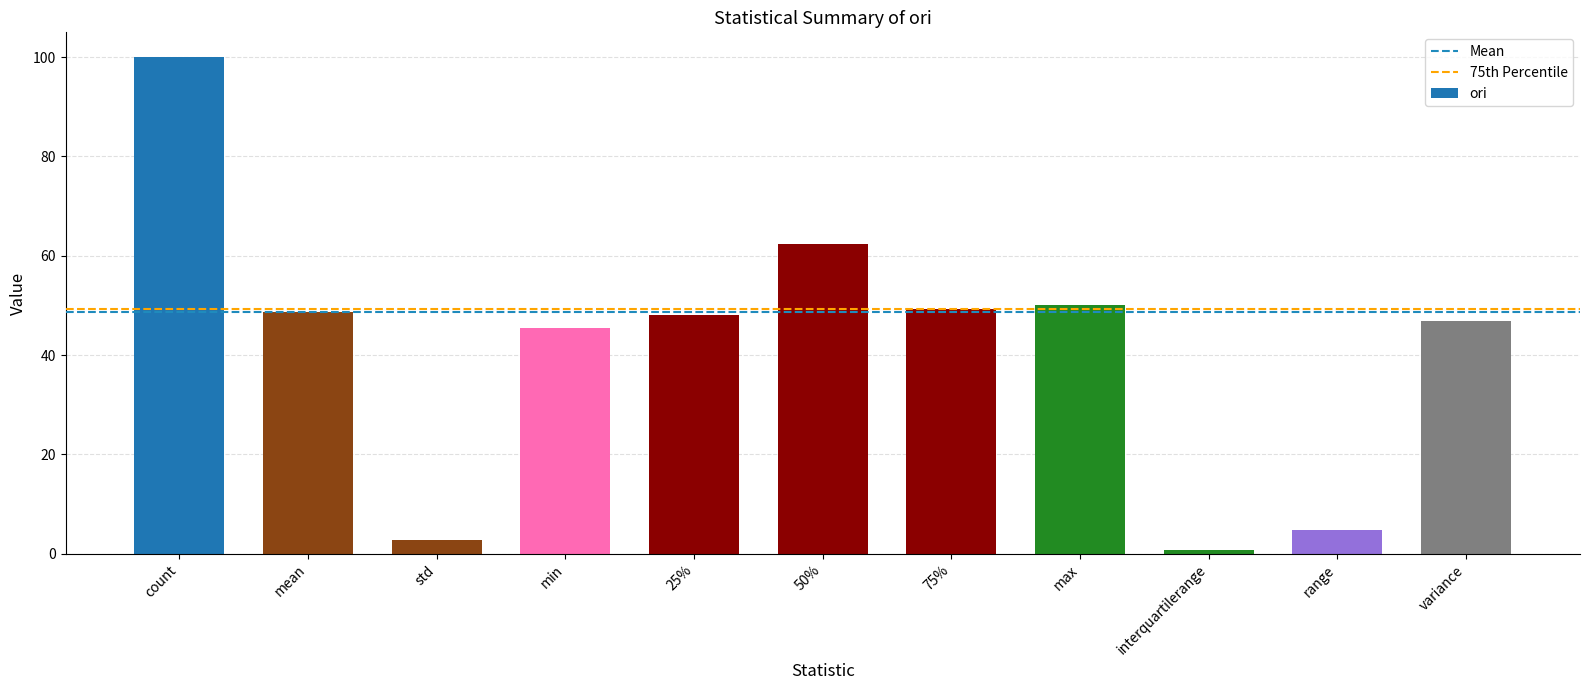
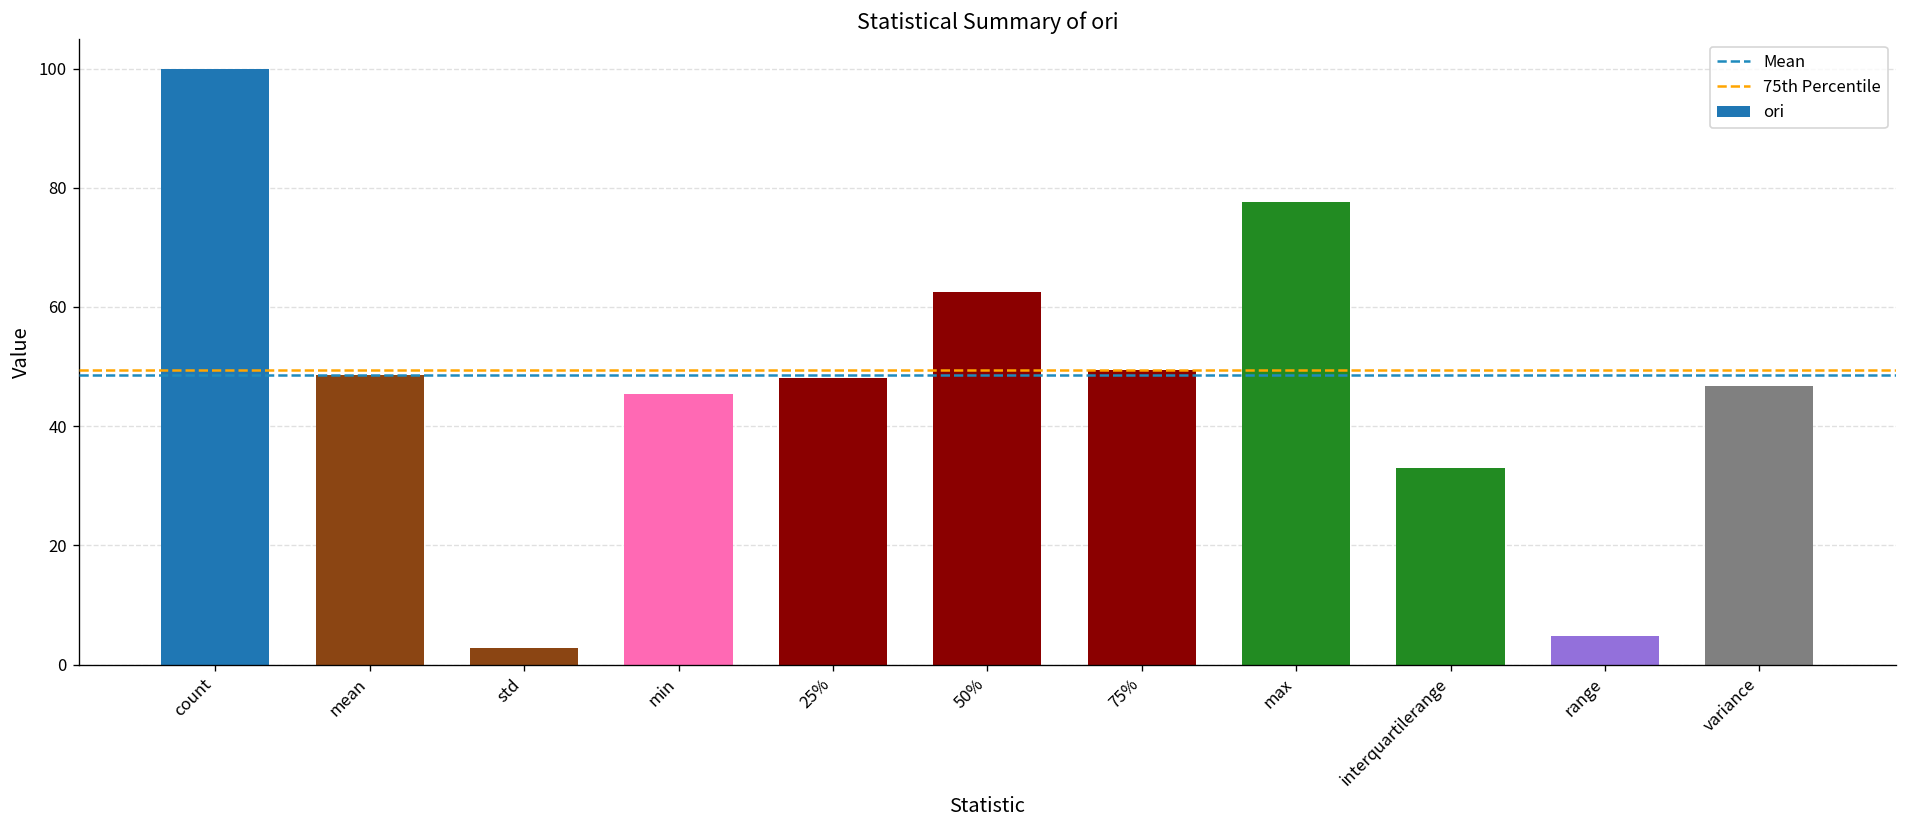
max: 50 -> 78
interquartilerange: 1 -> 33
